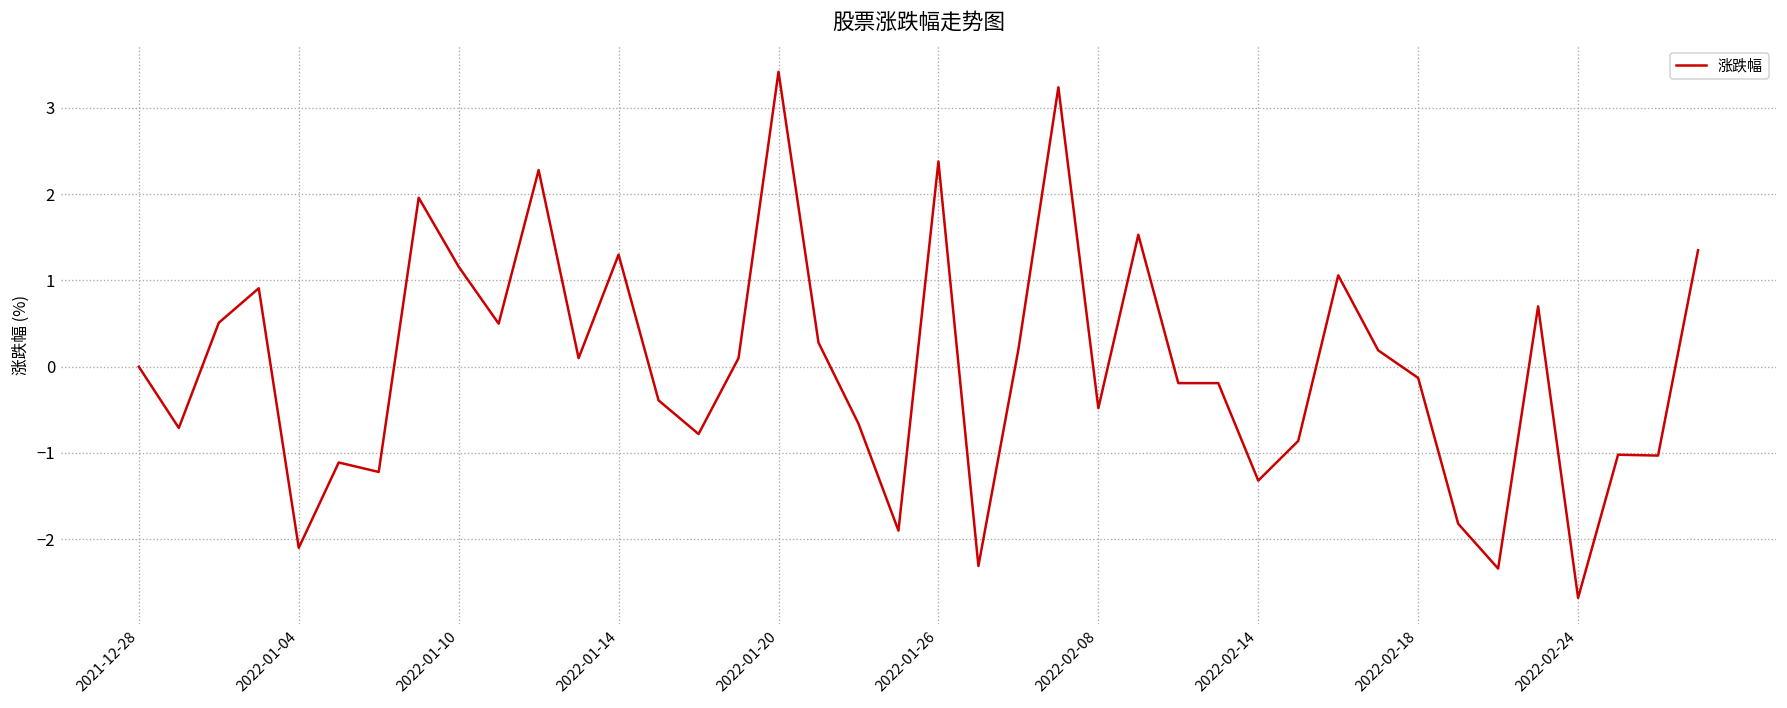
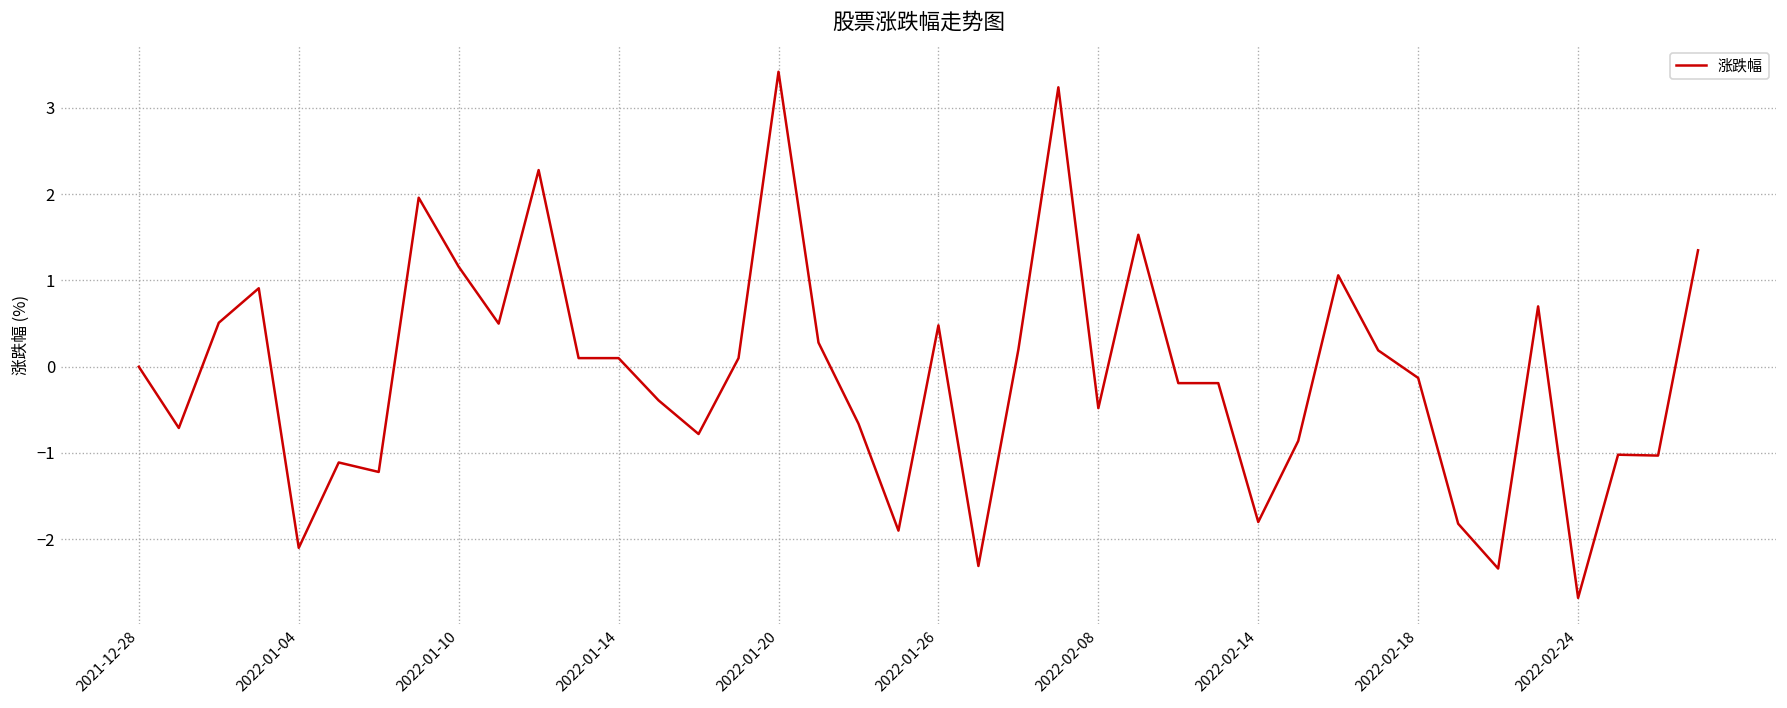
2022-01-14: 1.3 -> 0.1
2022-01-26: 2.4 -> 0.5
2022-02-14: -1.3 -> -1.8
